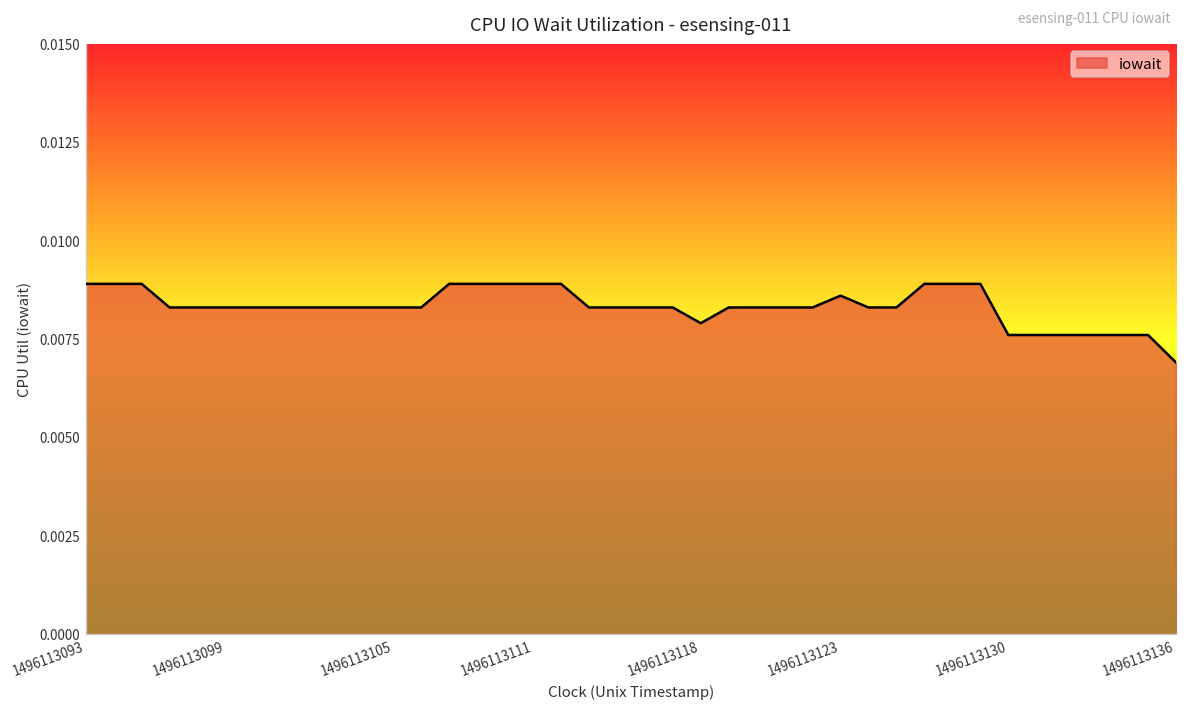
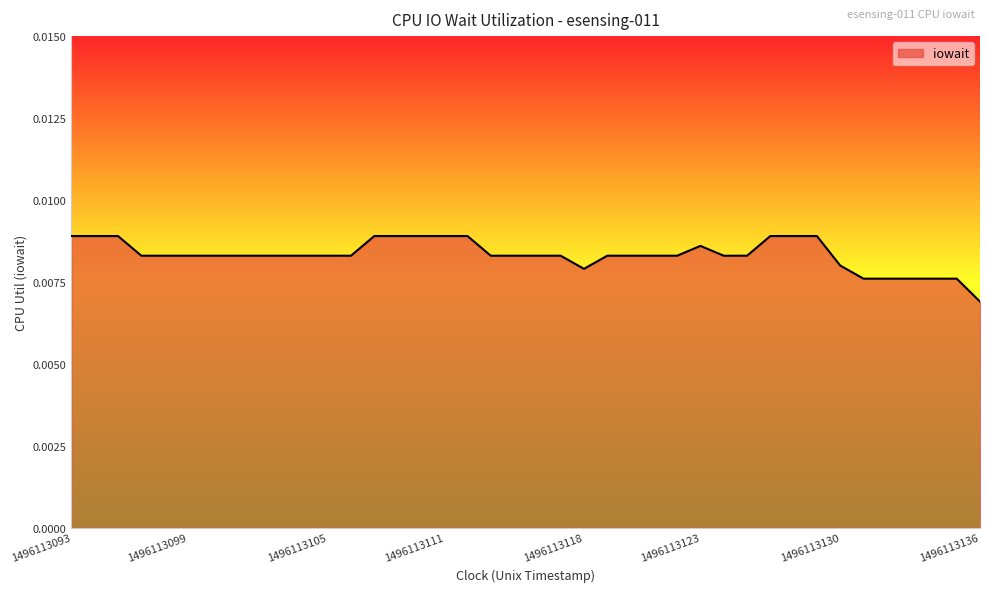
1496113130: 0.0076 -> 0.0080
